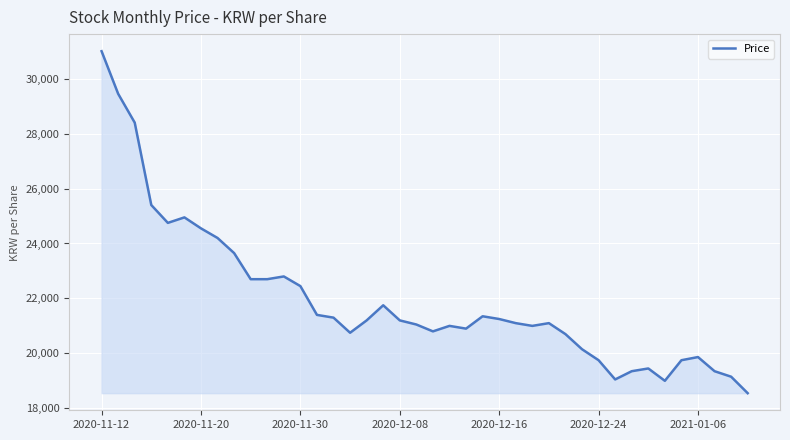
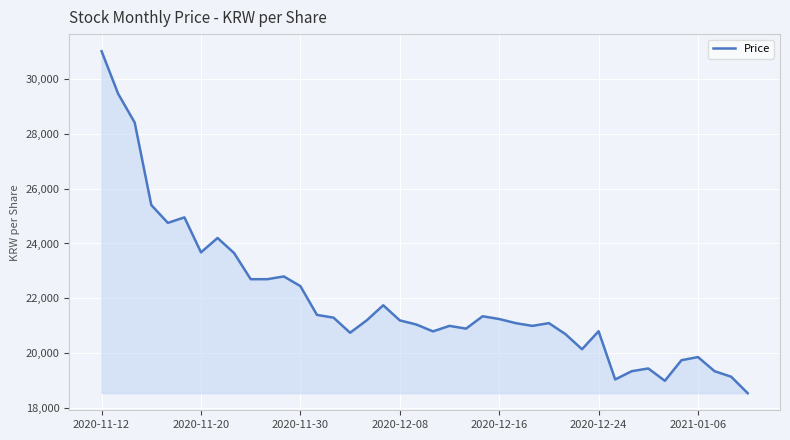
2020-11-20: 24,600 -> 23,700
2020-12-24: 19,800 -> 20,800
